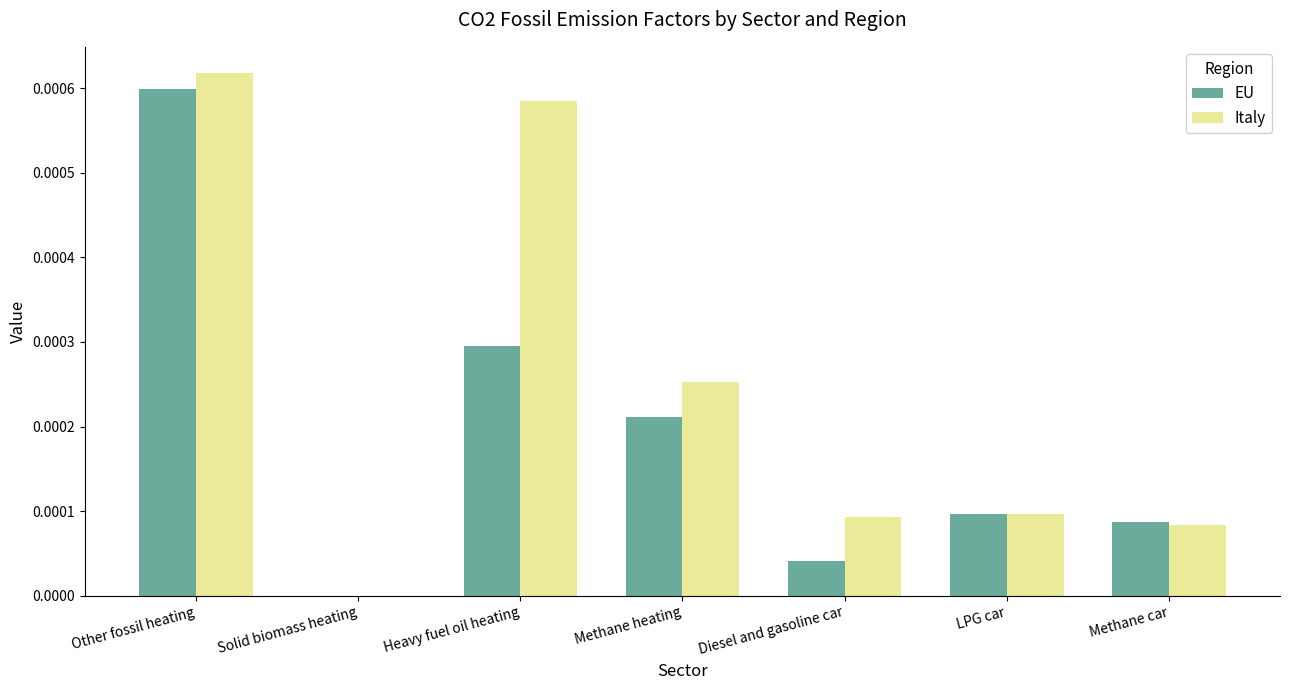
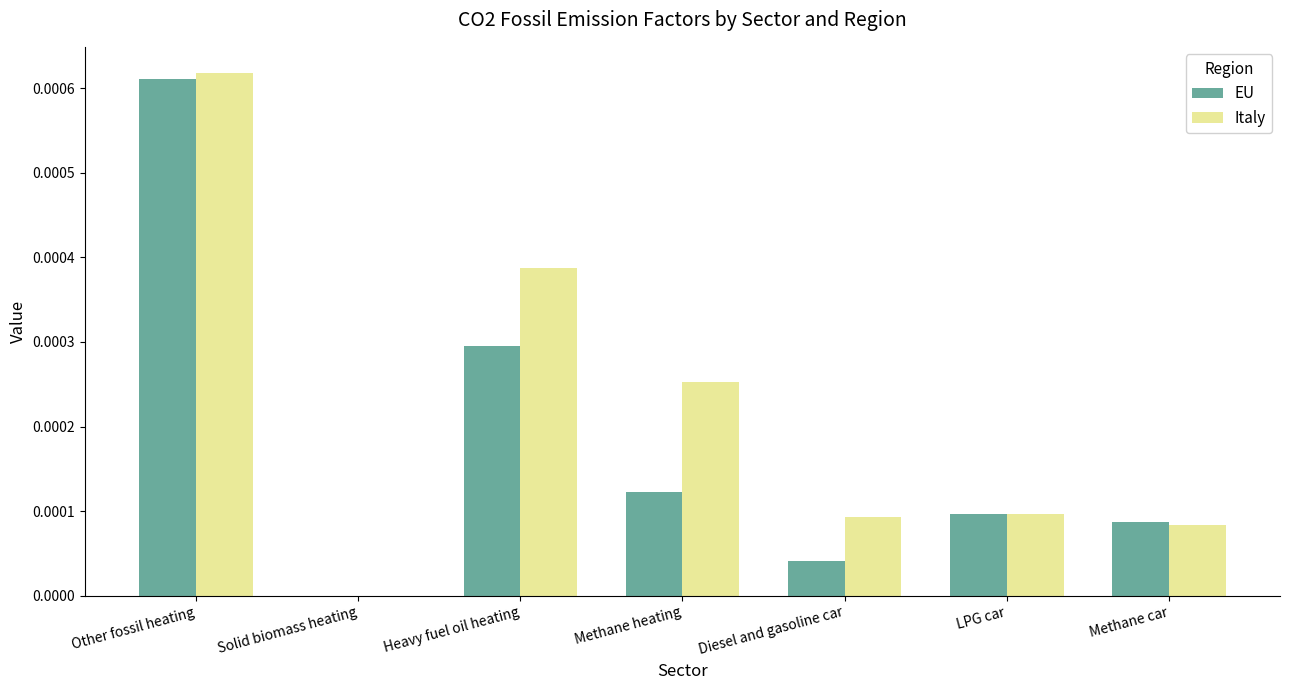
EU, Other fossil heating: 0.00060 -> 0.00061
Italy, Heavy fuel oil heating: 0.00058 -> 0.00039
EU, Methane heating: 0.00021 -> 0.00012
